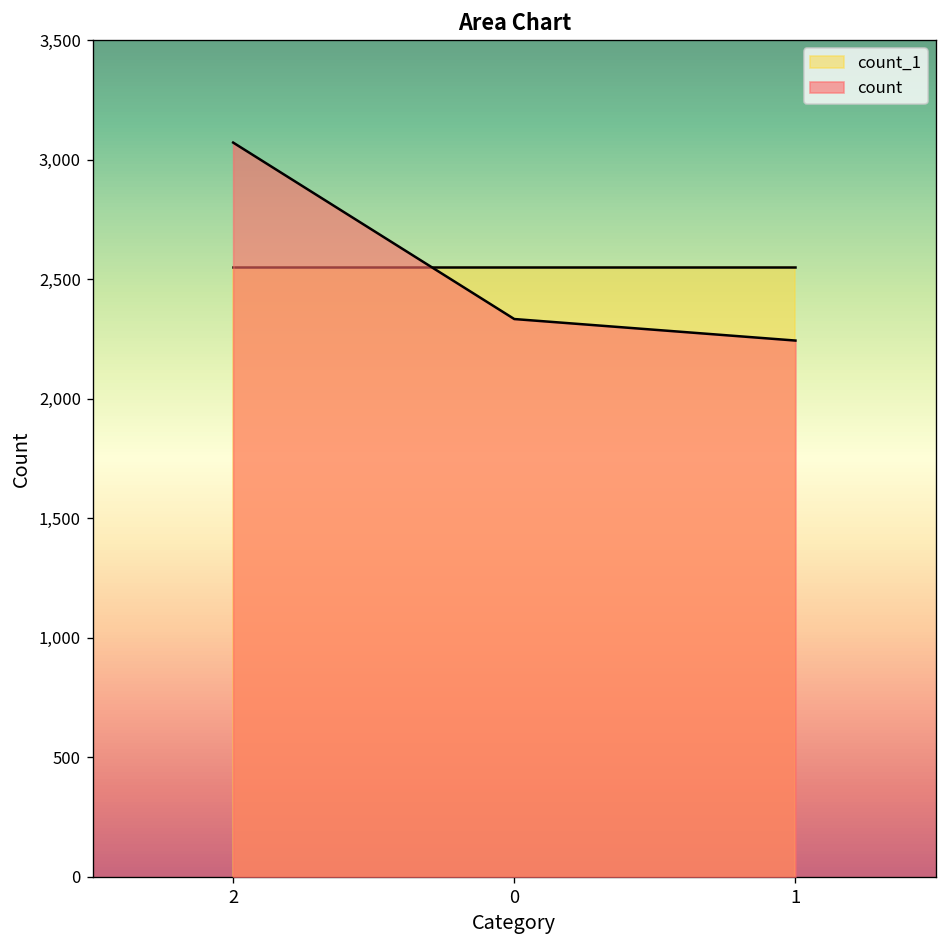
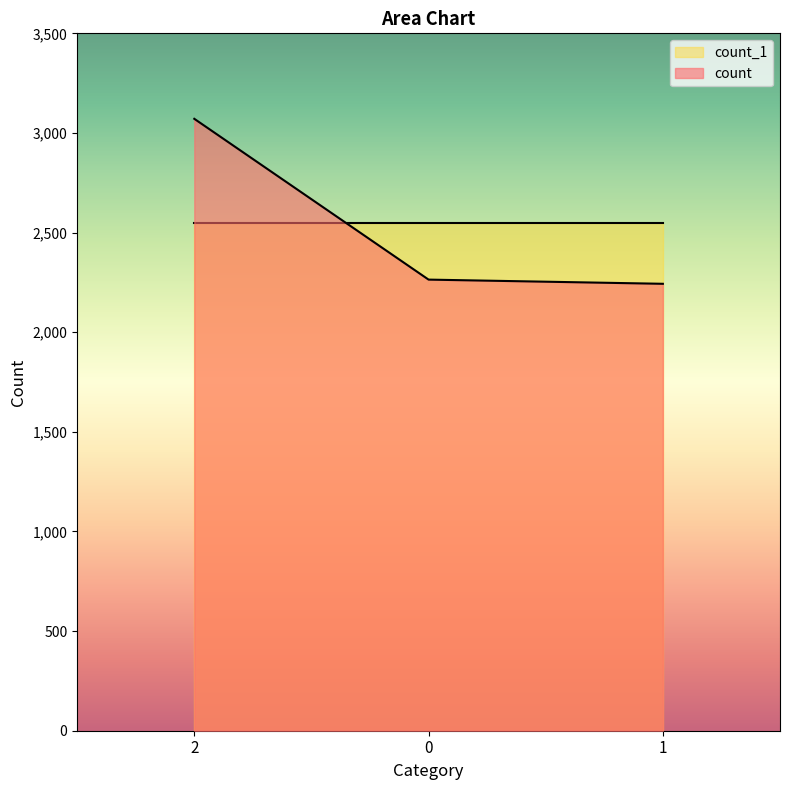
count, 0: 2,330 -> 2,260
